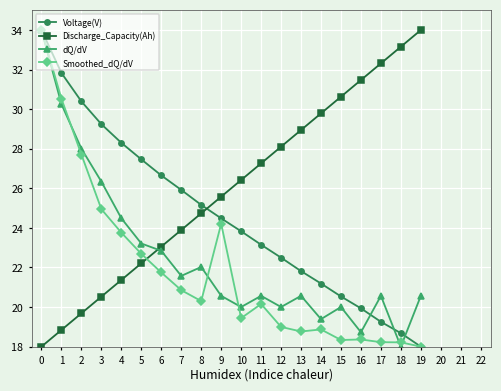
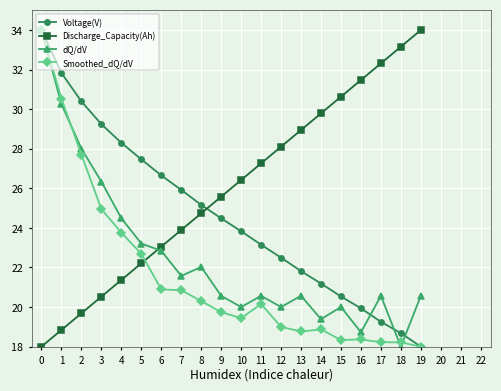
Smoothed_dQ/dV, 6: 21.7 -> 20.9
Smoothed_dQ/dV, 9: 24.2 -> 19.7
